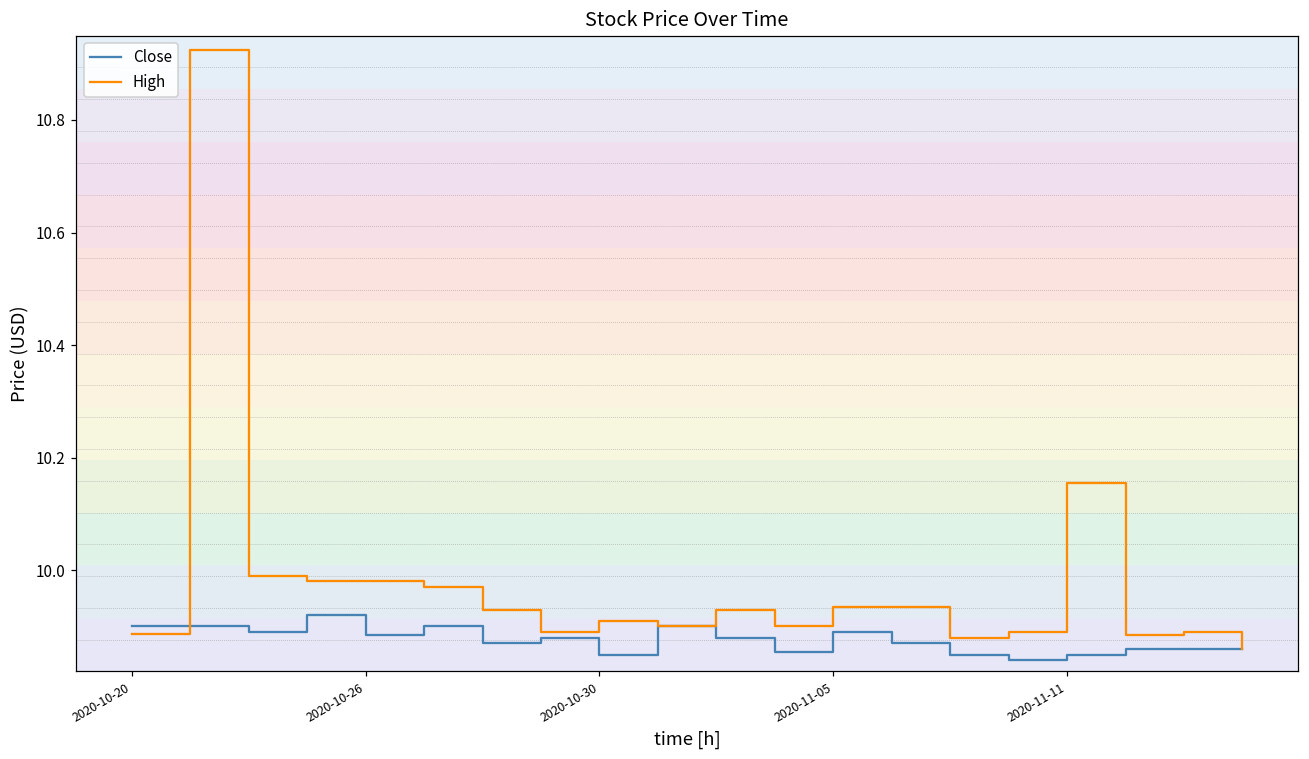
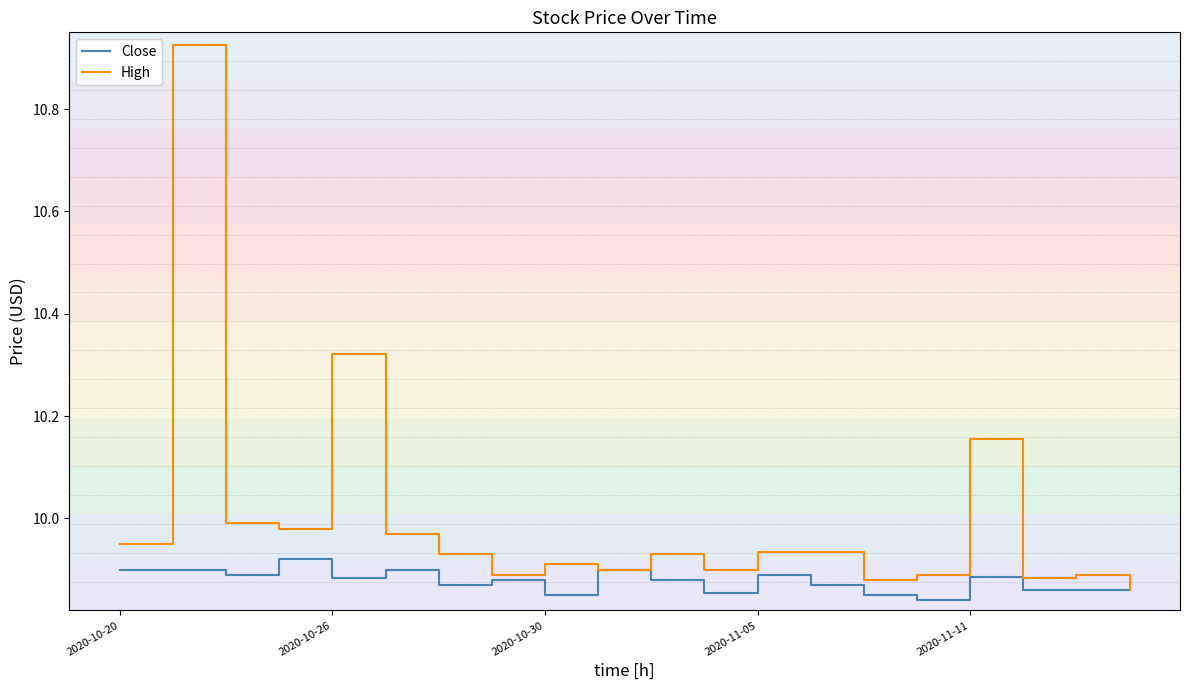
High, 2020-10-20: 9.89 -> 9.95
High, 2020-10-26: 9.98 -> 10.32
Close, 2020-11-11: 9.85 -> 9.88
